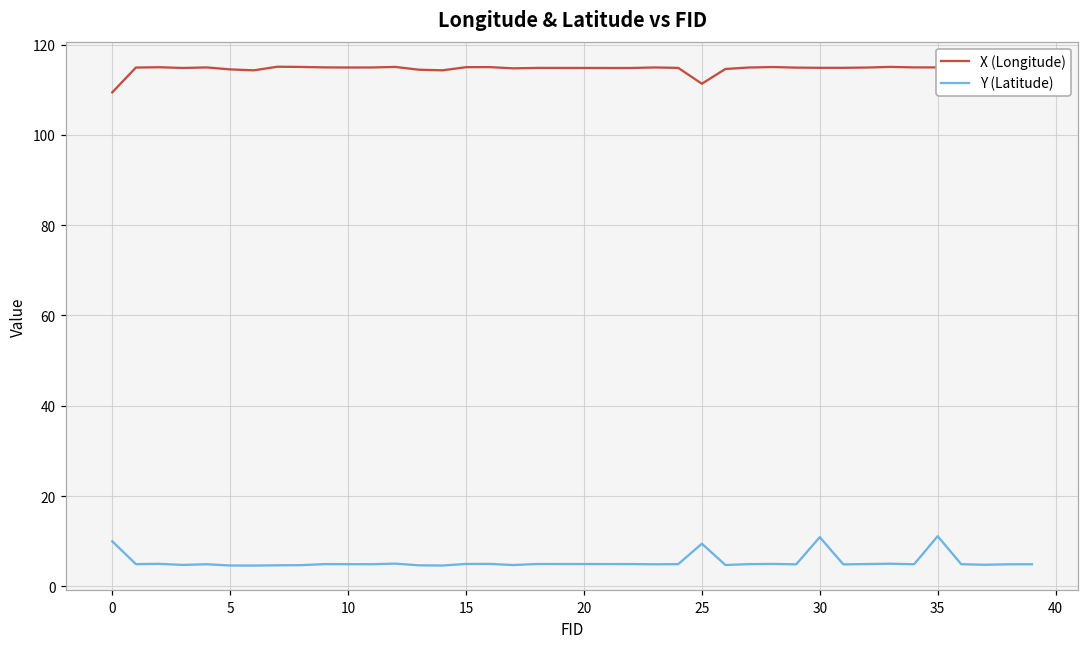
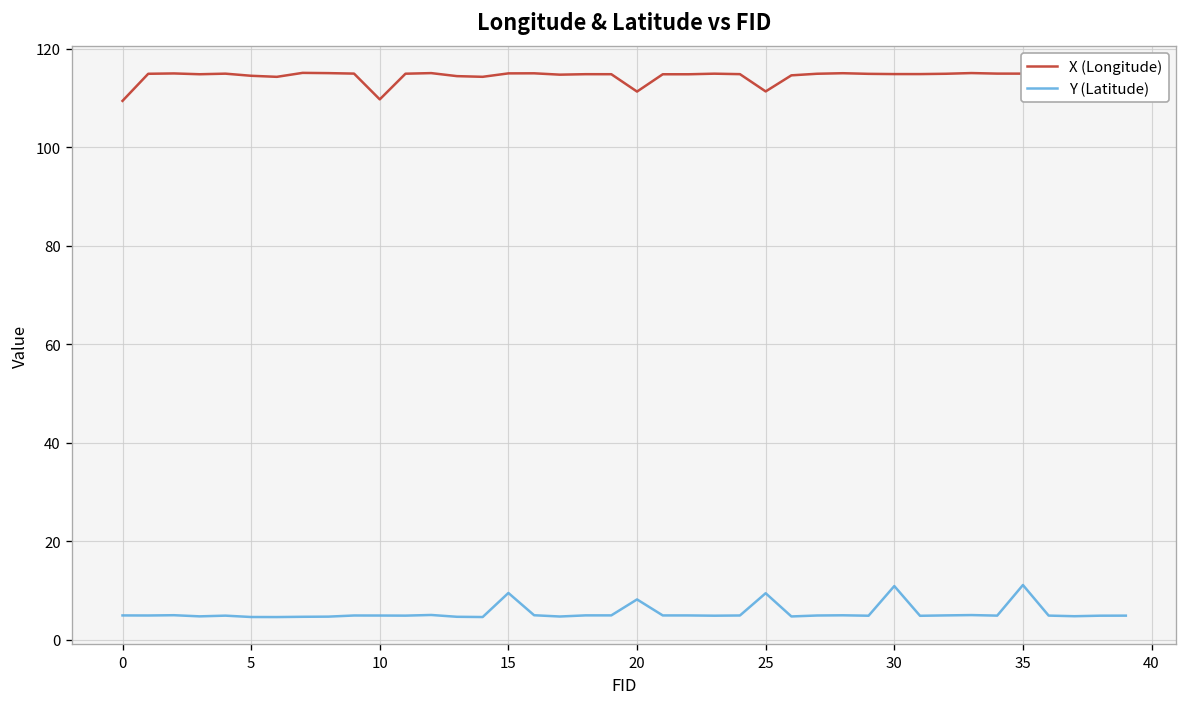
Y (Latitude), 0: 10 -> 5
X (Longitude), 10: 115 -> 110
Y (Latitude), 15: 5 -> 9
X (Longitude), 20: 115 -> 111
Y (Latitude), 20: 5 -> 8
